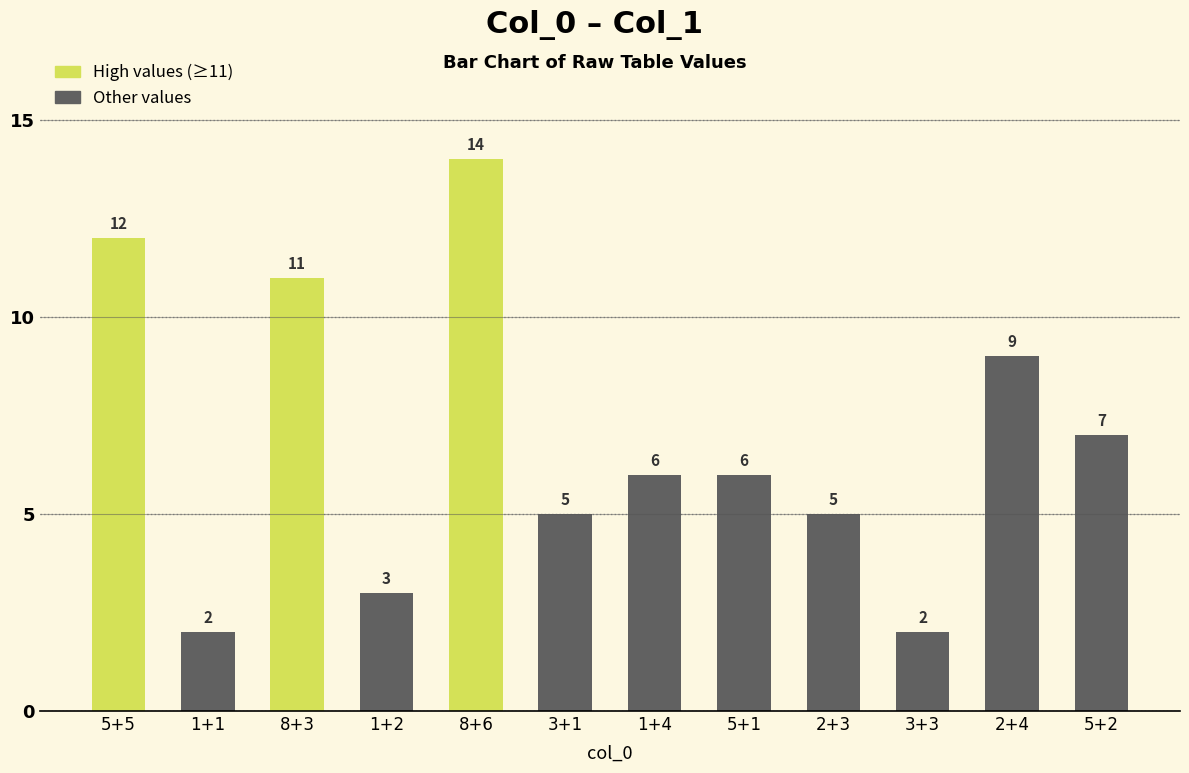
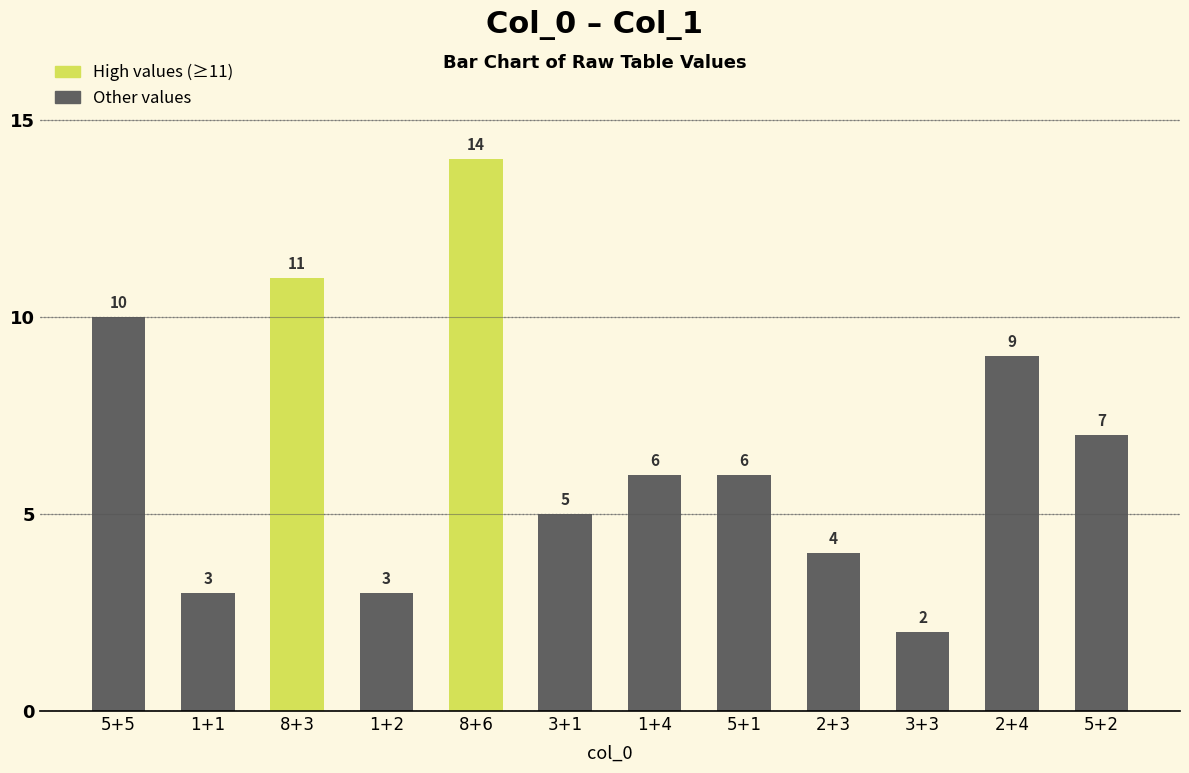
5+5: 12 -> 10
1+1: 2 -> 3
2+3: 5 -> 4
